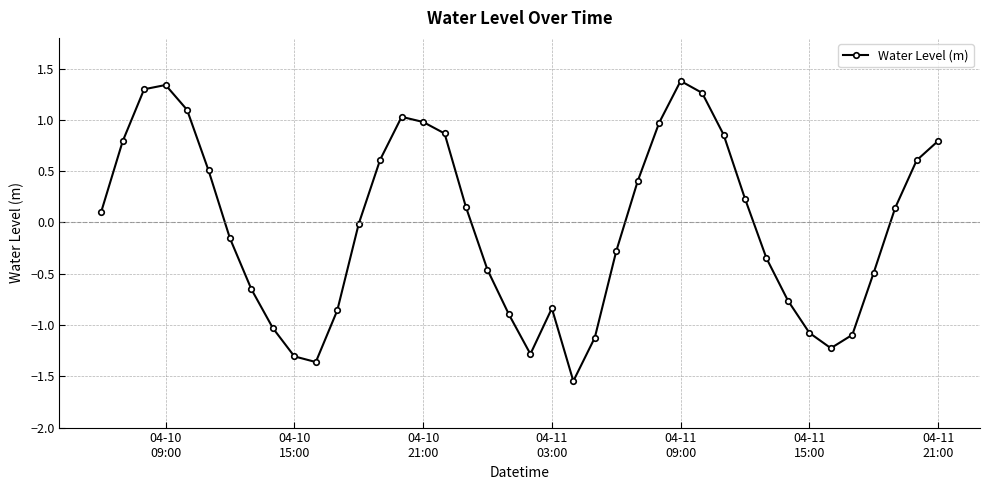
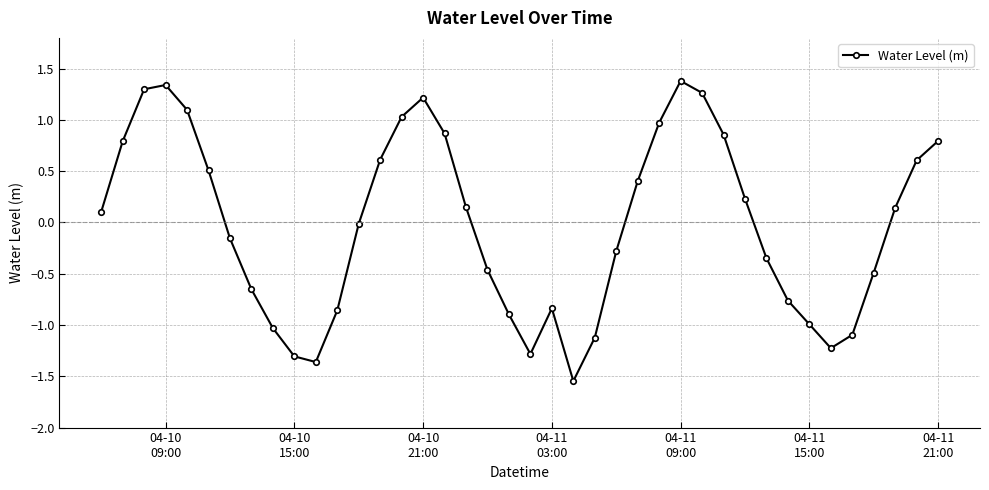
04-10 21:00: 0.98 -> 1.22
04-11 15:00: -1.08 -> -0.99
